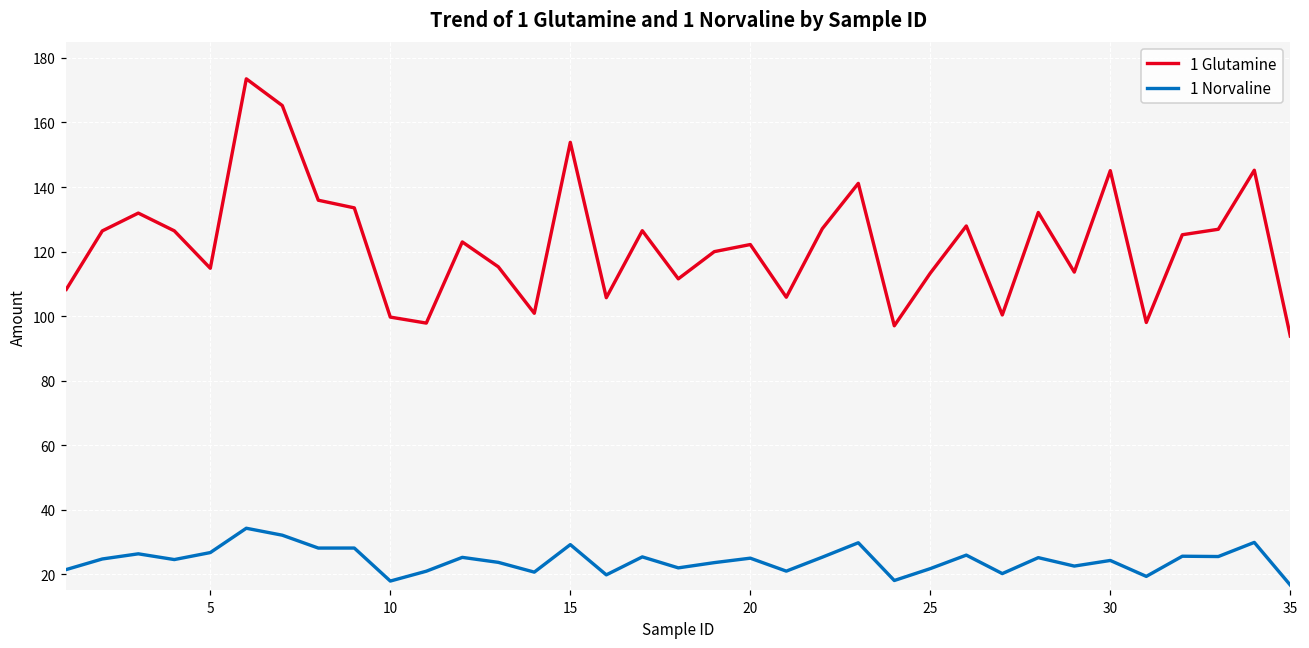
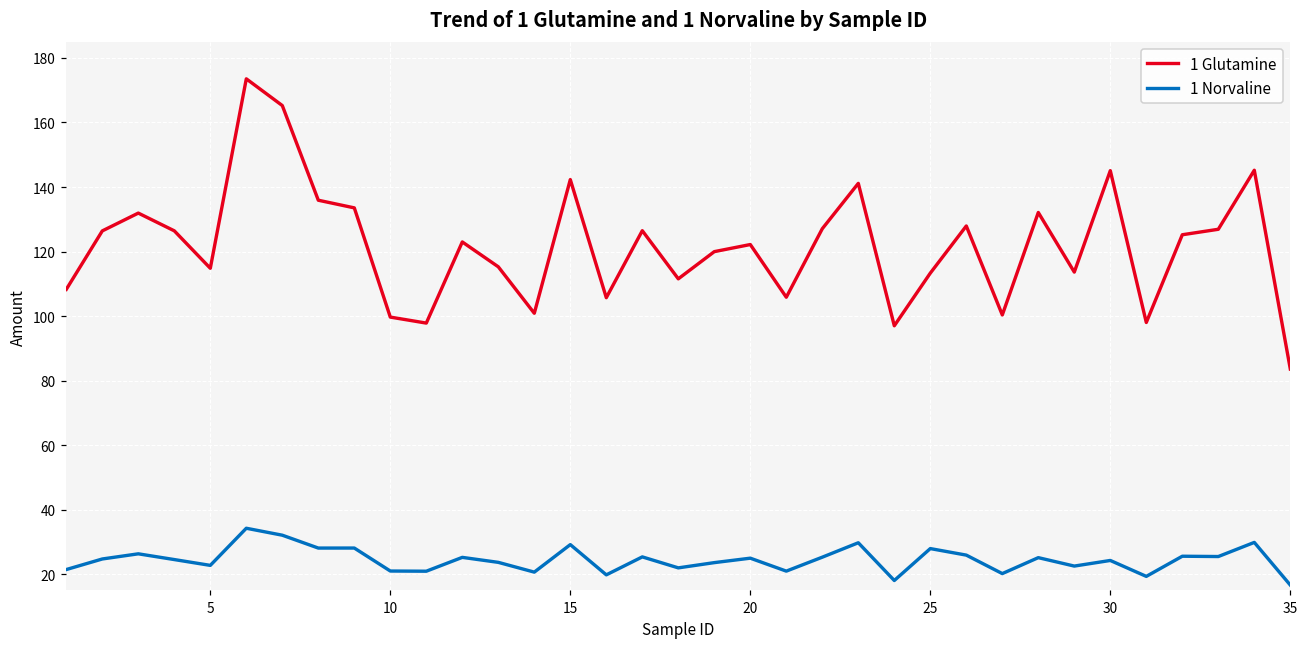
1 Norvaline, 5: 27 -> 23
1 Norvaline, 10: 18 -> 21
1 Glutamine, 15: 154 -> 142
1 Norvaline, 25: 22 -> 28
1 Glutamine, 35: 94 -> 84
